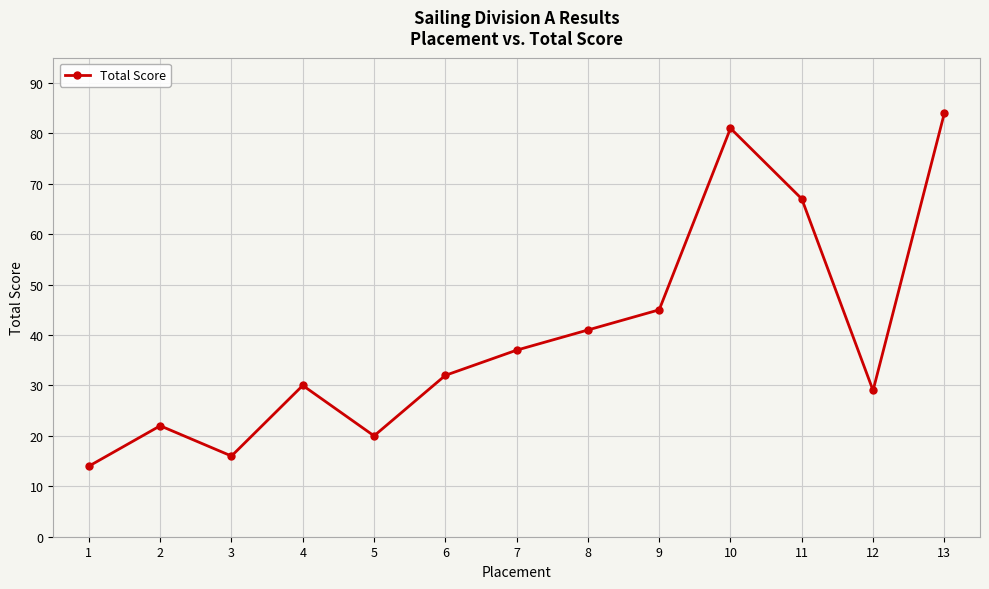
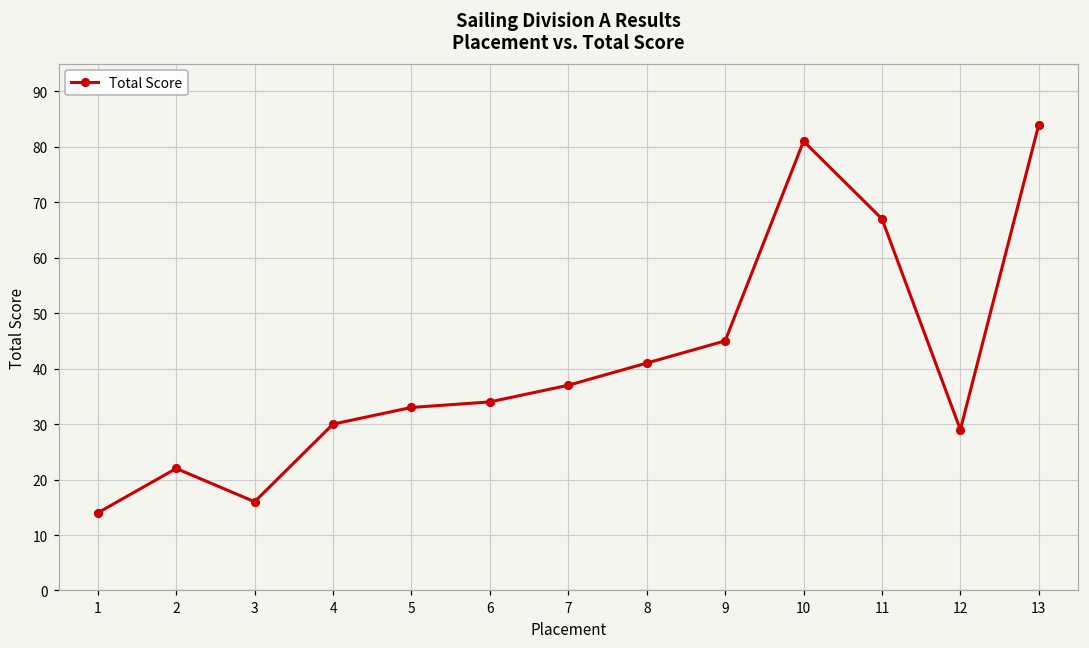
5: 20 -> 33
6: 32 -> 34
